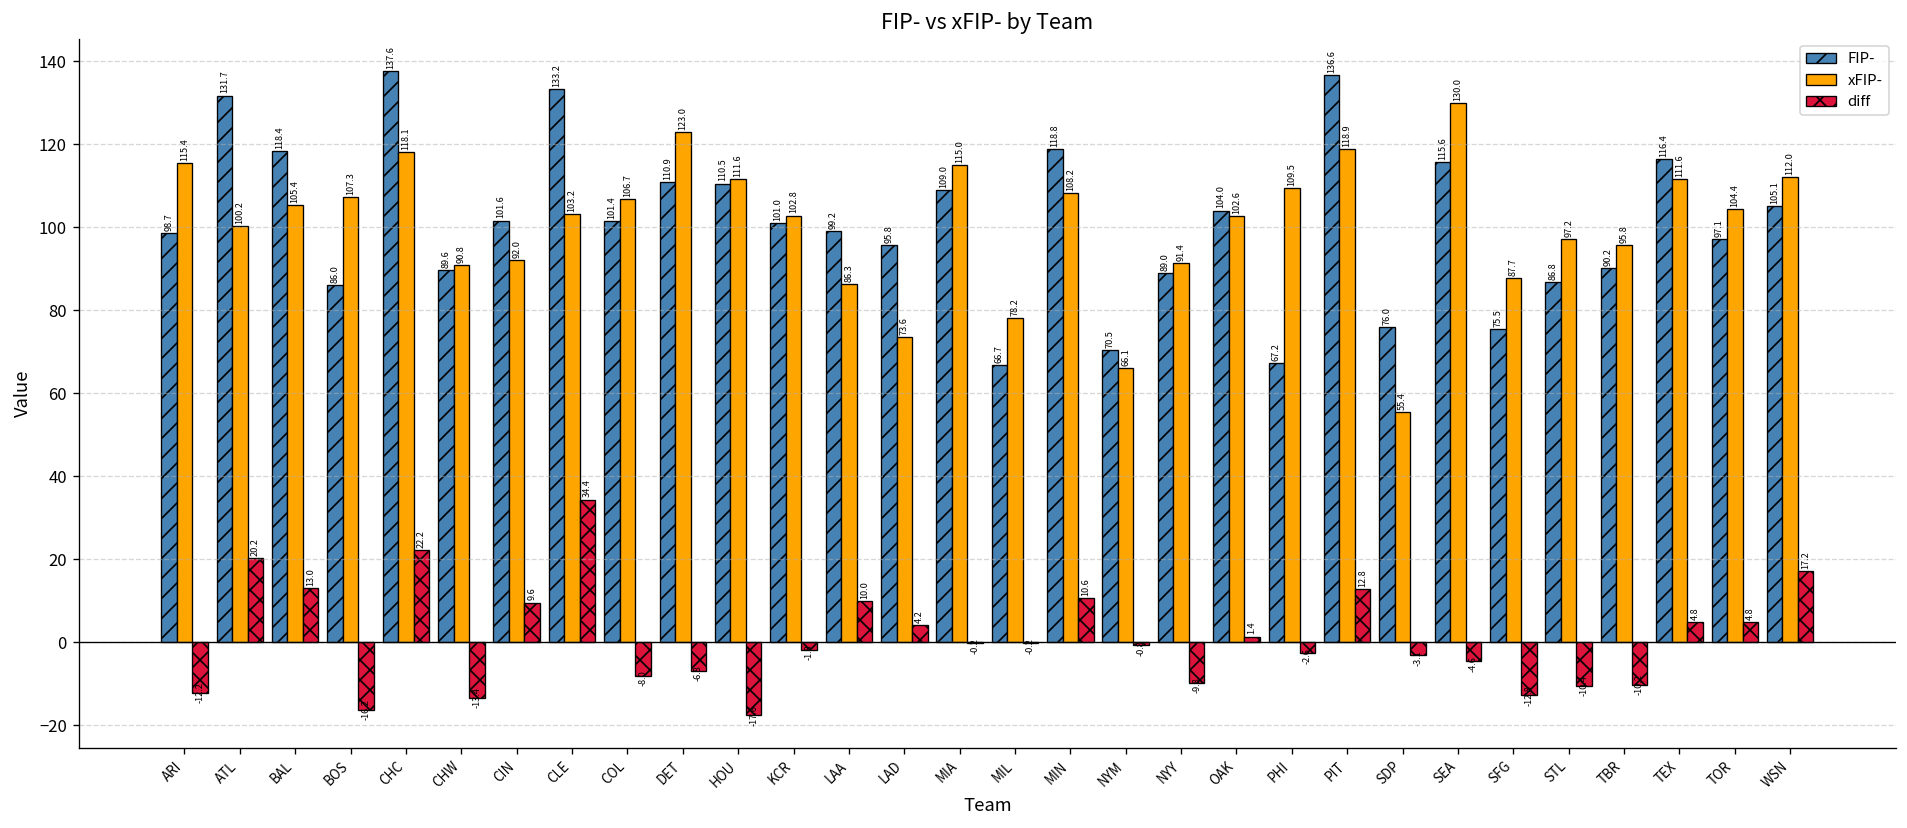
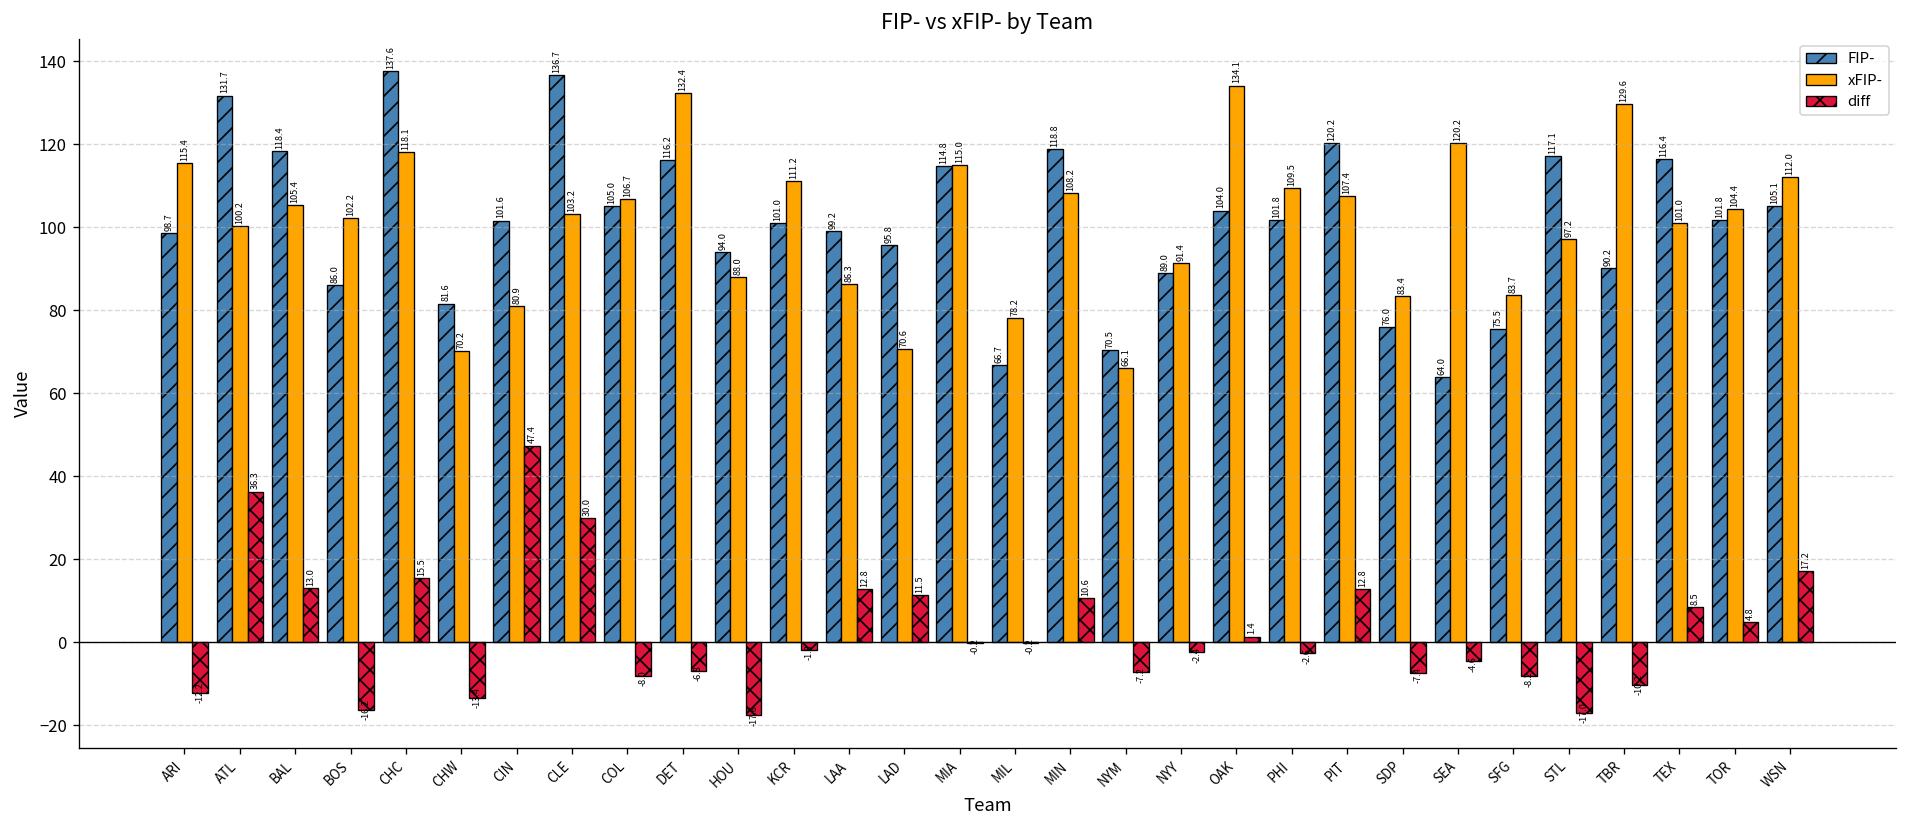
diff, ATL: 20.2 -> 36.3
xFIP-, BOS: 107.3 -> 102.2
diff, CHC: 22.2 -> 15.5
FIP-, CHW: 89.6 -> 81.6
xFIP-, CHW: 90.8 -> 70.2
xFIP-, CIN: 92.0 -> 80.9
diff, CIN: 9.6 -> 47.4
FIP-, CLE: 133.2 -> 136.7
diff, CLE: 34.4 -> 30.0
FIP-, COL: 101.4 -> 105.0
FIP-, DET: 110.9 -> 116.2
xFIP-, DET: 123.0 -> 132.4
FIP-, HOU: 110.5 -> 94.0
xFIP-, HOU: 111.6 -> 88.0
xFIP-, KCR: 102.8 -> 111.2
diff, LAA: 10.0 -> 12.8
xFIP-, LAD: 73.6 -> 70.6
diff, LAD: 4.2 -> 11.5
FIP-, MIA: 109.0 -> 114.8
diff, NYM: -0.8 -> -7.2
diff, NYY: -9.8 -> -2.4
xFIP-, OAK: 102.6 -> 134.1
FIP-, PHI: 67.2 -> 101.8
FIP-, PIT: 136.6 -> 120.2
xFIP-, PIT: 118.9 -> 107.4
xFIP-, SDP: 55.4 -> 83.4
diff, SDP: -3.1 -> -7.4
FIP-, SEA: 115.6 -> 64.0
xFIP-, SEA: 130.0 -> 120.2
xFIP-, SFG: 87.7 -> 83.7
diff, SFG: -12.8 -> -8.2
FIP-, STL: 86.8 -> 117.1
diff, STL: -10.4 -> -17.0
xFIP-, TBR: 95.8 -> 129.6
xFIP-, TEX: 111.6 -> 101.0
diff, TEX: 4.8 -> 8.5
FIP-, TOR: 97.1 -> 101.8
